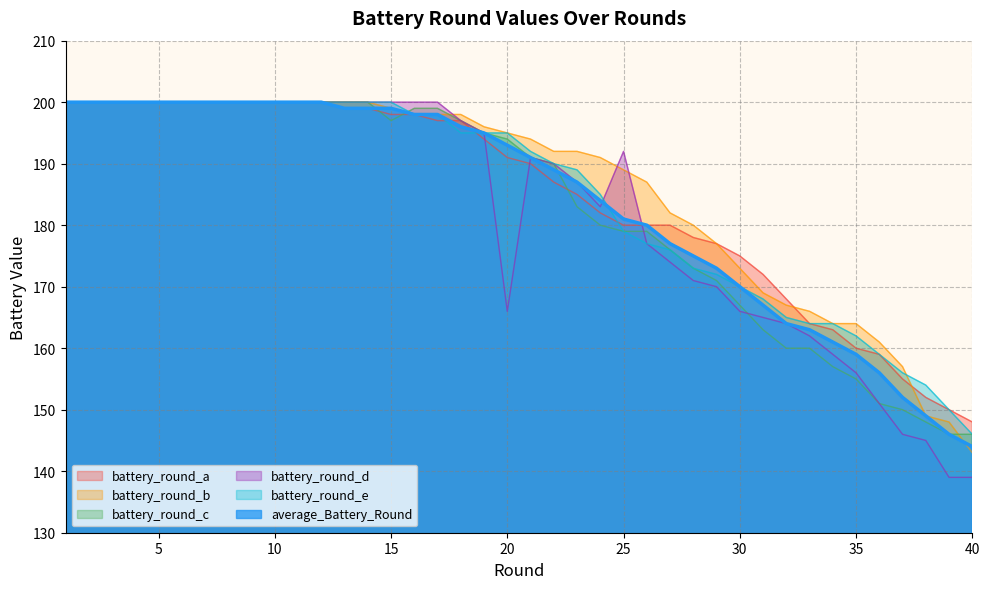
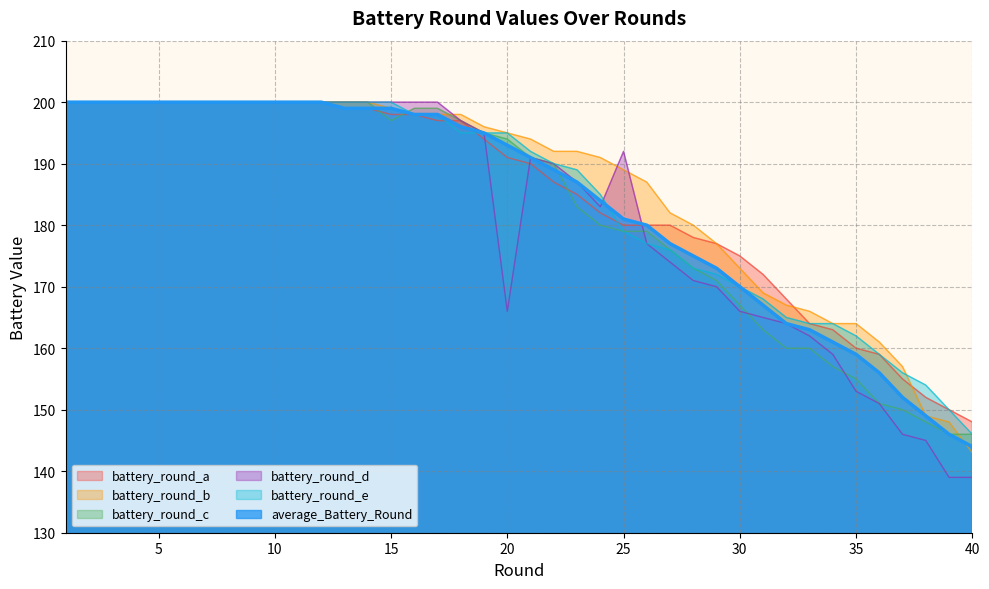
battery_round_d, 35: 156 -> 153
